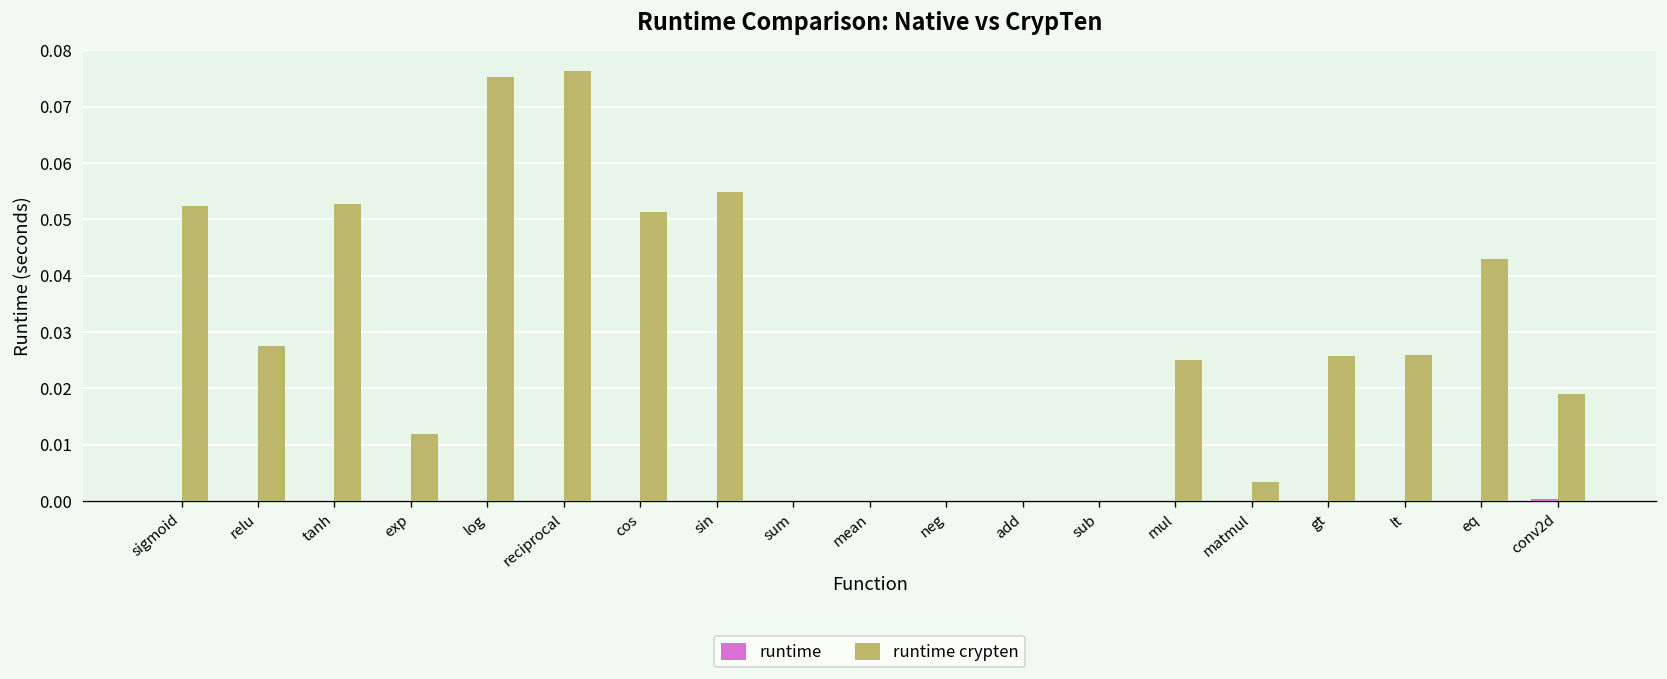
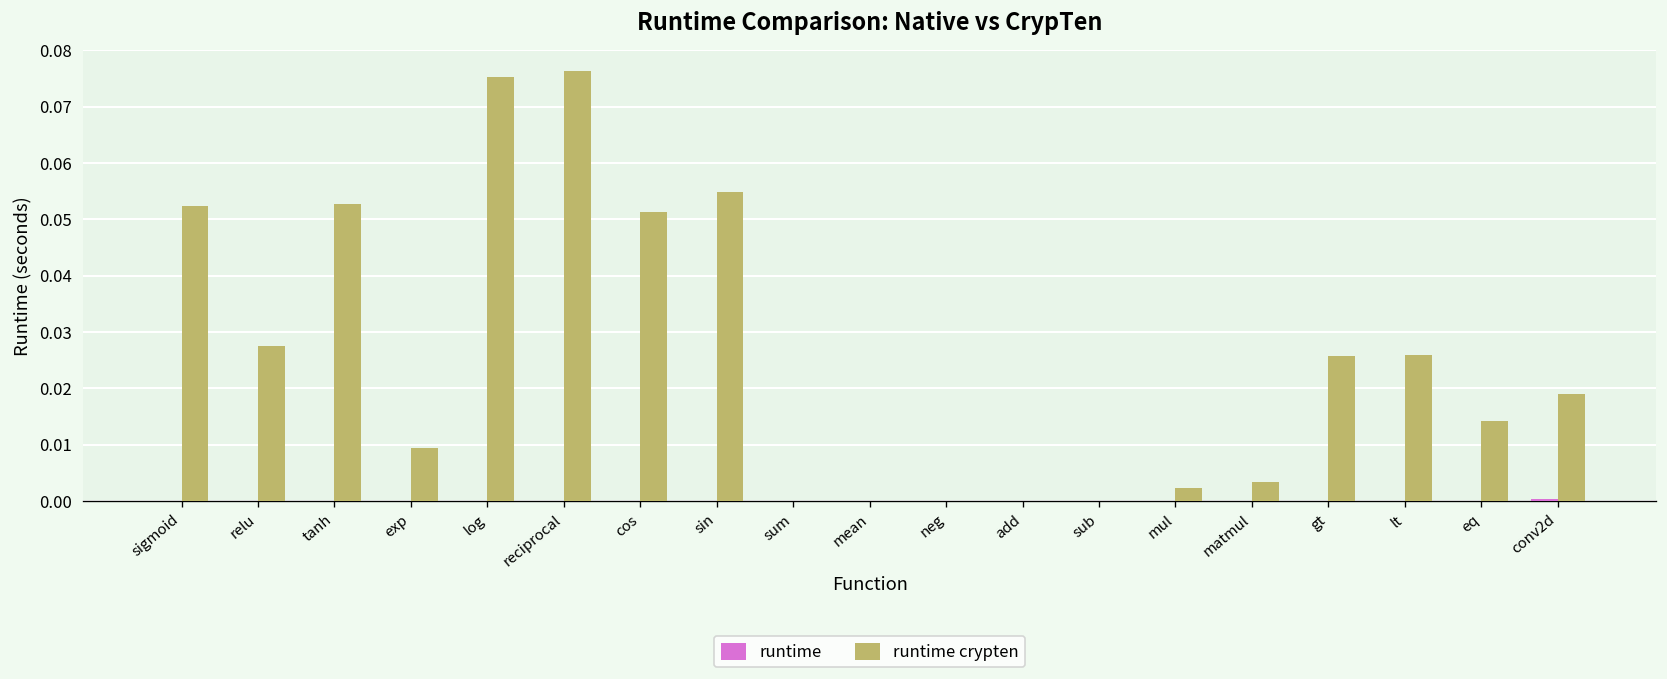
runtime crypten, exp: 0.012 -> 0.009
runtime crypten, mul: 0.025 -> 0.002
runtime crypten, eq: 0.043 -> 0.014
